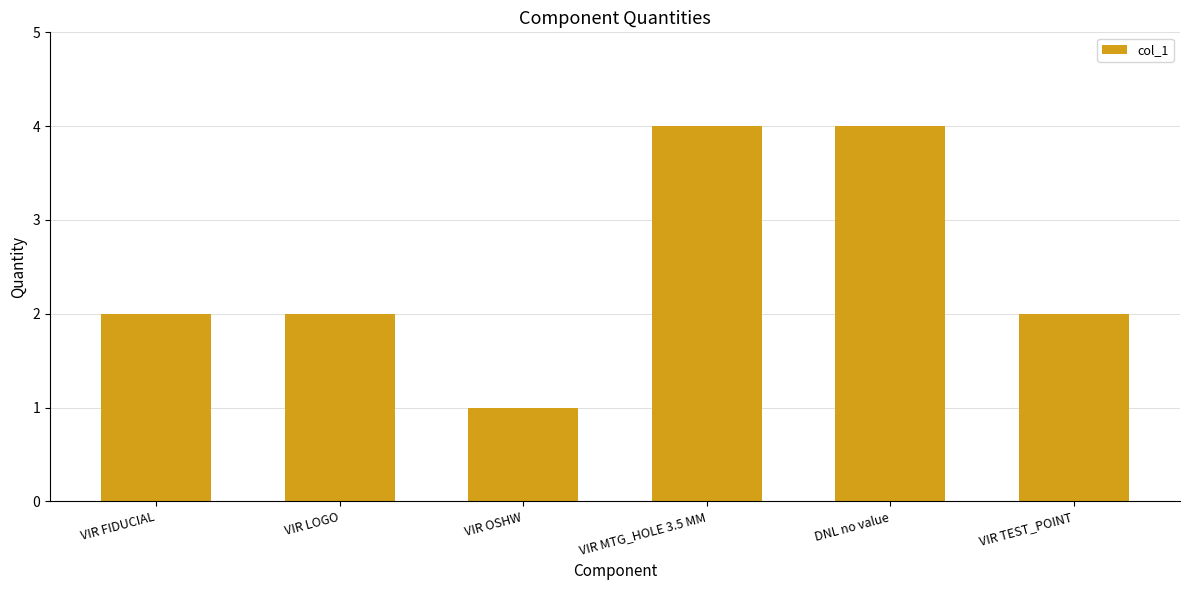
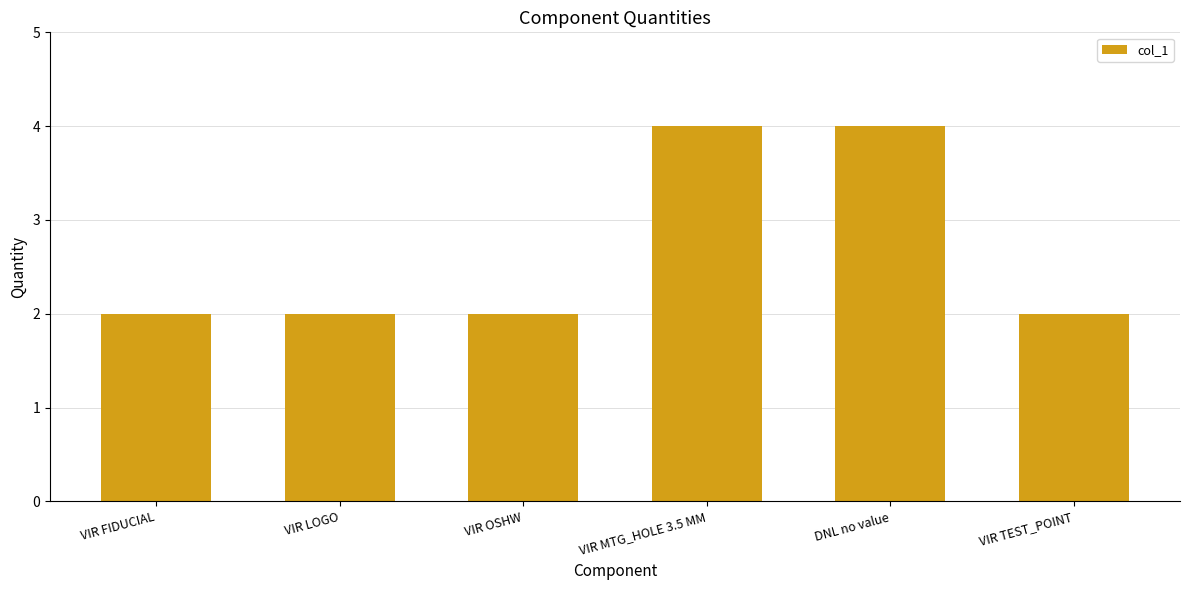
VIR OSHW: 1 -> 2
